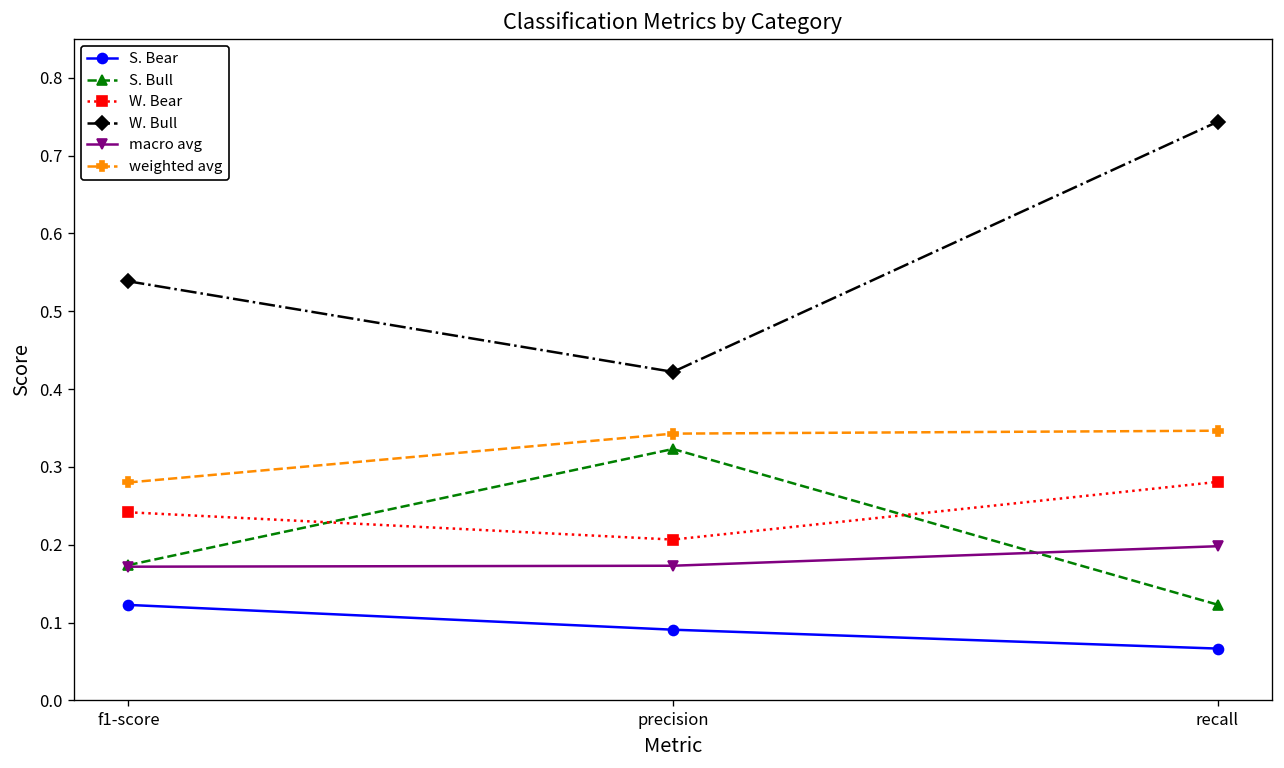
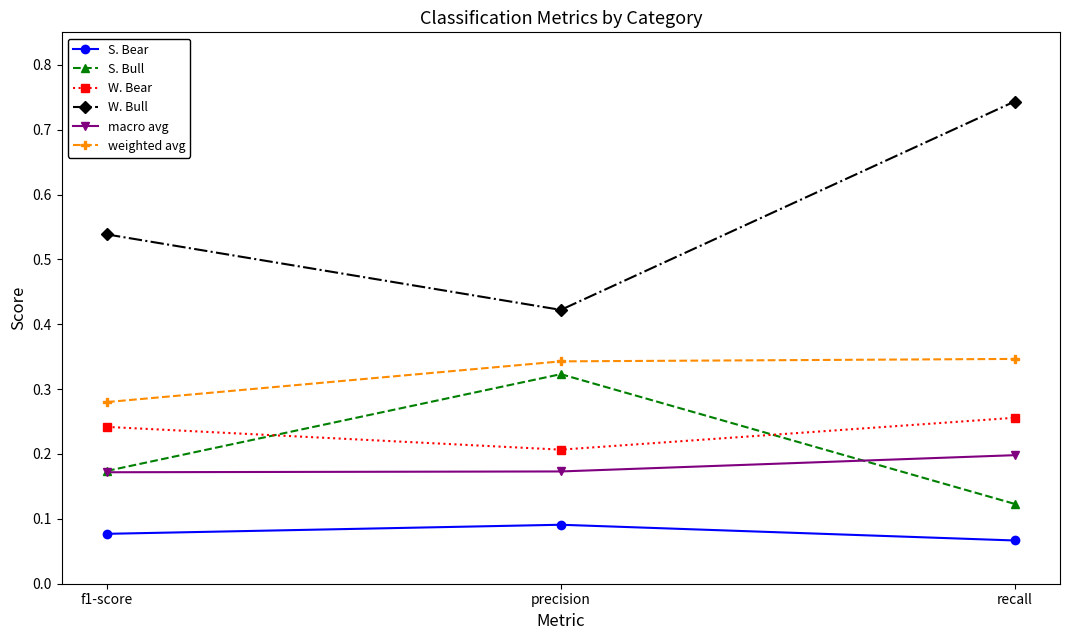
S. Bear, f1-score: 0.12 -> 0.08
W. Bear, recall: 0.28 -> 0.26
